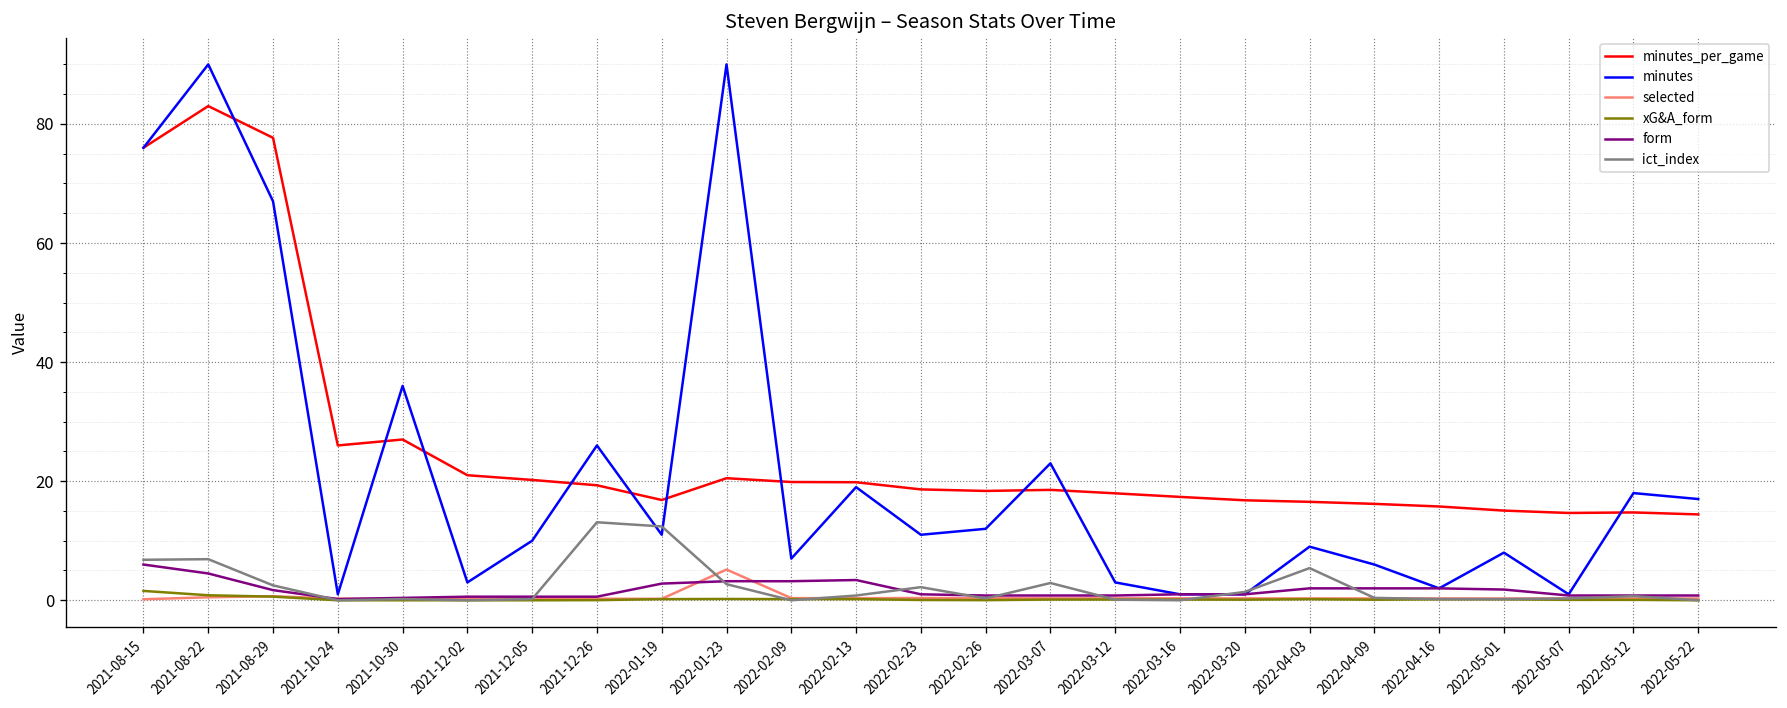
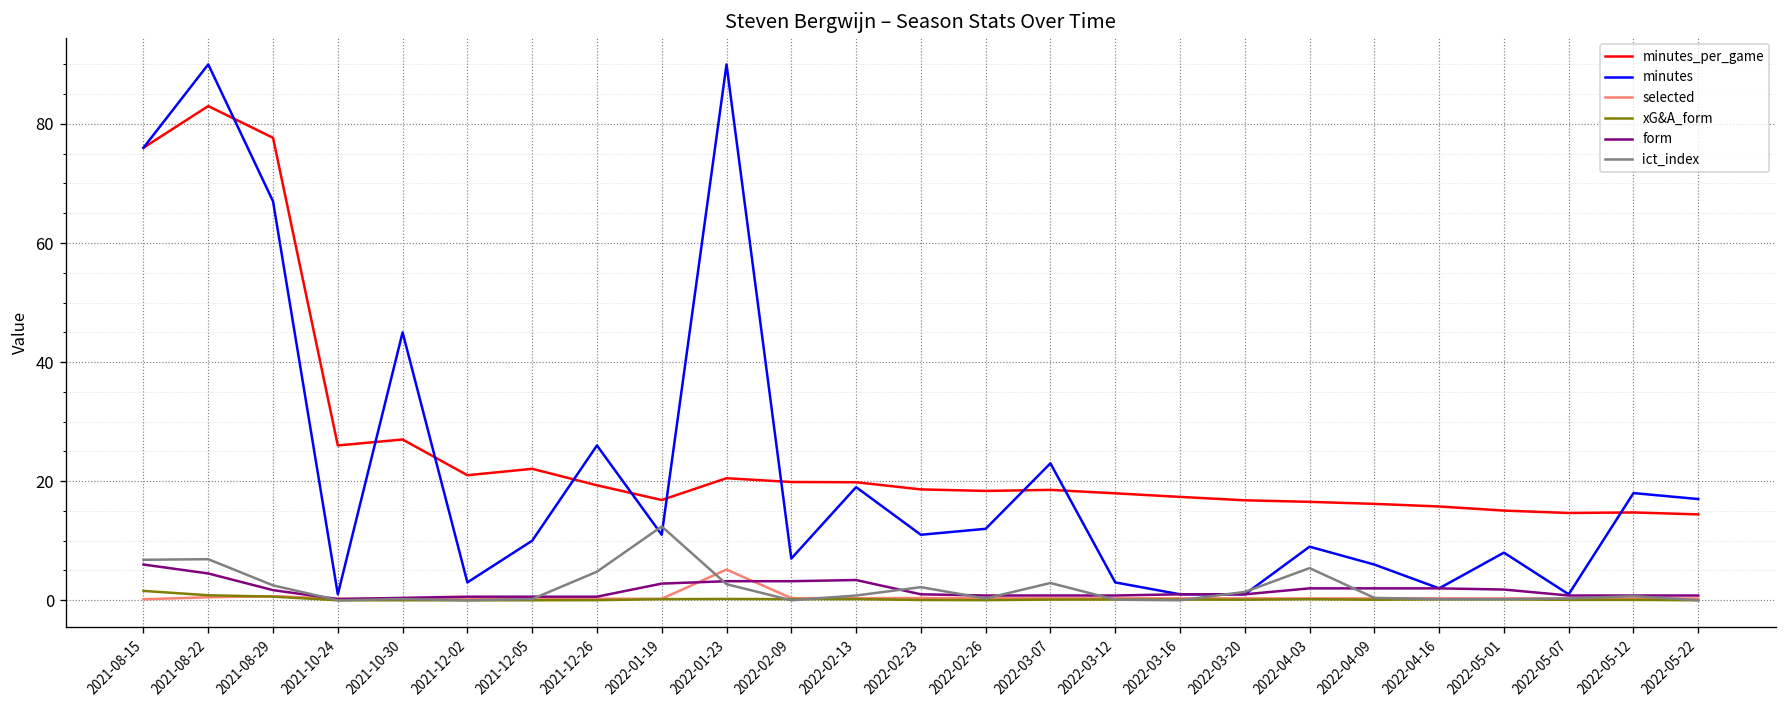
minutes, 2021-10-30: 36 -> 45
minutes_per_game, 2021-12-05: 20 -> 22
ict_index, 2021-12-26: 13 -> 5
